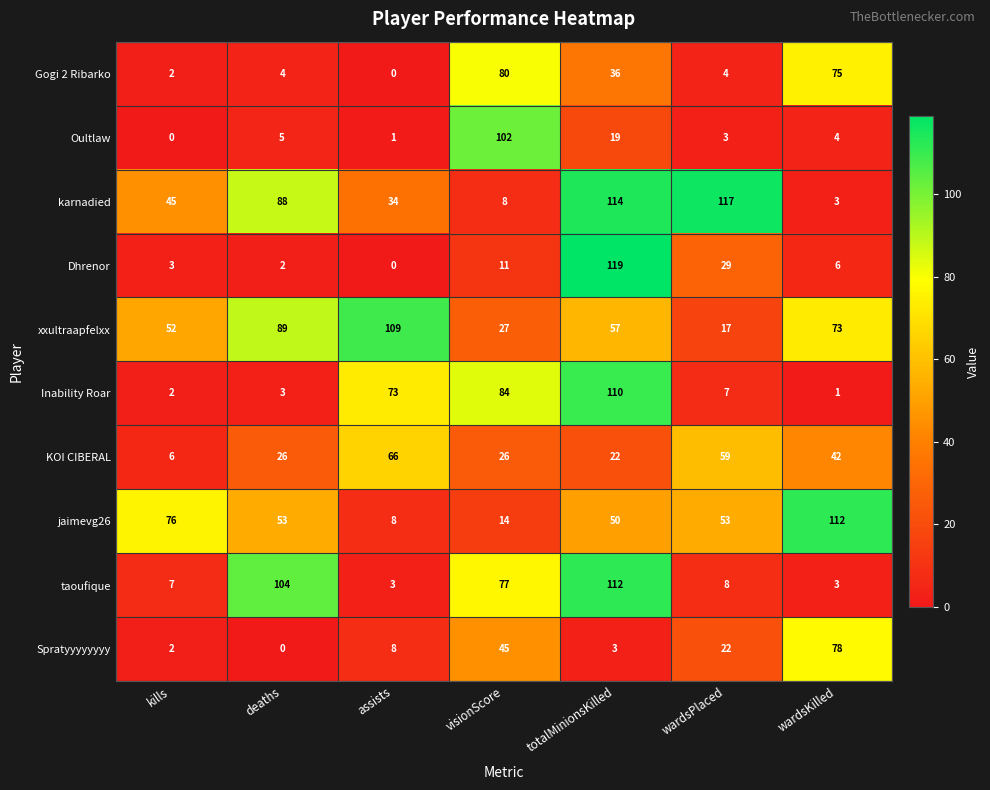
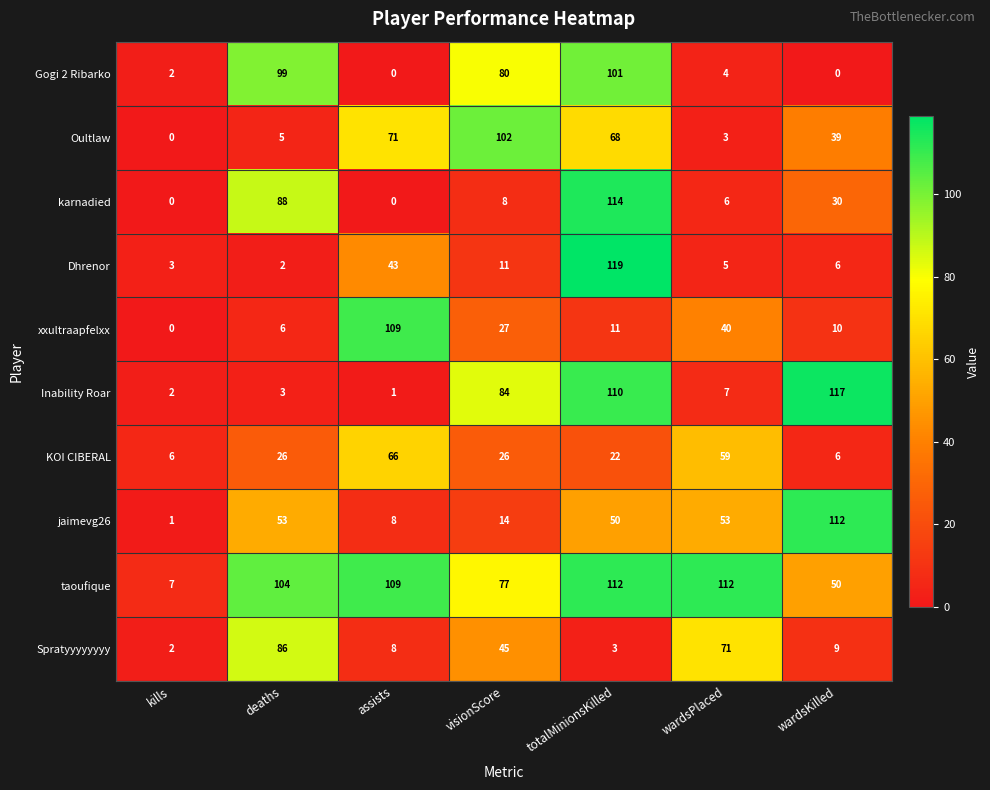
Gogi 2 Ribarko, deaths: 4 -> 99
Gogi 2 Ribarko, totalMinionsKilled: 36 -> 101
Gogi 2 Ribarko, wardsKilled: 75 -> 0
Oultlaw, assists: 1 -> 71
Oultlaw, totalMinionsKilled: 19 -> 68
Oultlaw, wardsKilled: 4 -> 39
karnadied, kills: 45 -> 0
karnadied, assists: 34 -> 0
karnadied, wardsPlaced: 117 -> 6
karnadied, wardsKilled: 3 -> 30
Dhrenor, assists: 0 -> 43
Dhrenor, wardsPlaced: 29 -> 5
xxultraapfelxx, kills: 52 -> 0
xxultraapfelxx, deaths: 89 -> 6
xxultraapfelxx, totalMinionsKilled: 57 -> 11
xxultraapfelxx, wardsPlaced: 17 -> 40
xxultraapfelxx, wardsKilled: 73 -> 10
Inability Roar, assists: 73 -> 1
Inability Roar, wardsKilled: 1 -> 117
KOI CIBERAL, wardsKilled: 42 -> 6
jaimevg26, kills: 76 -> 1
taoufique, assists: 3 -> 109
taoufique, wardsPlaced: 8 -> 112
taoufique, wardsKilled: 3 -> 50
Spratyyyyyyyy, deaths: 0 -> 86
Spratyyyyyyyy, wardsPlaced: 22 -> 71
Spratyyyyyyyy, wardsKilled: 78 -> 9
